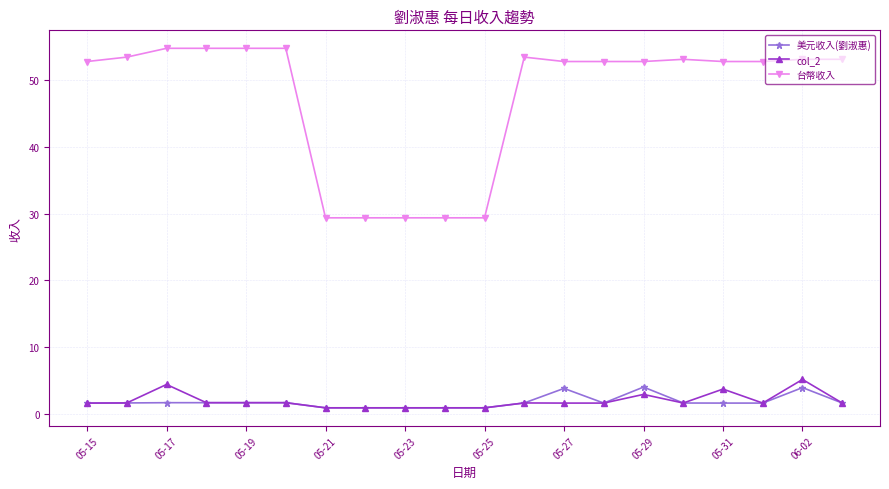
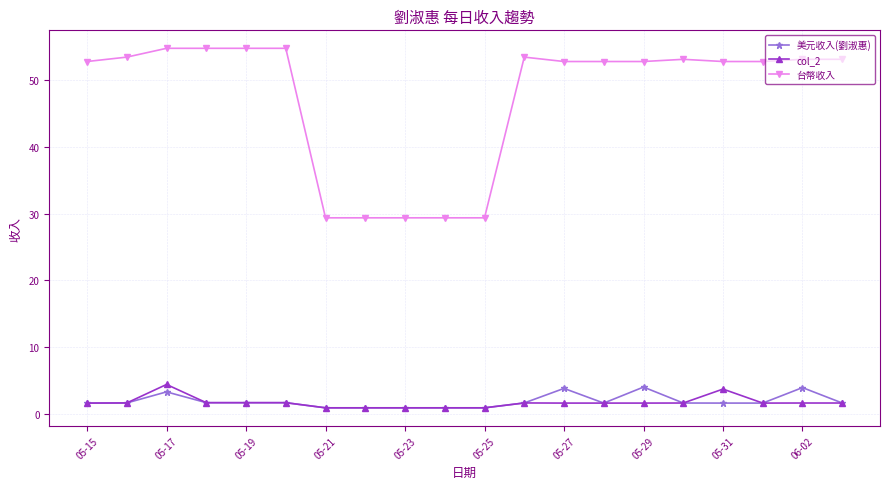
美元收入(劉淑惠), 05-17: 2 -> 3
col_2, 05-29: 3 -> 2
col_2, 06-02: 5 -> 2
